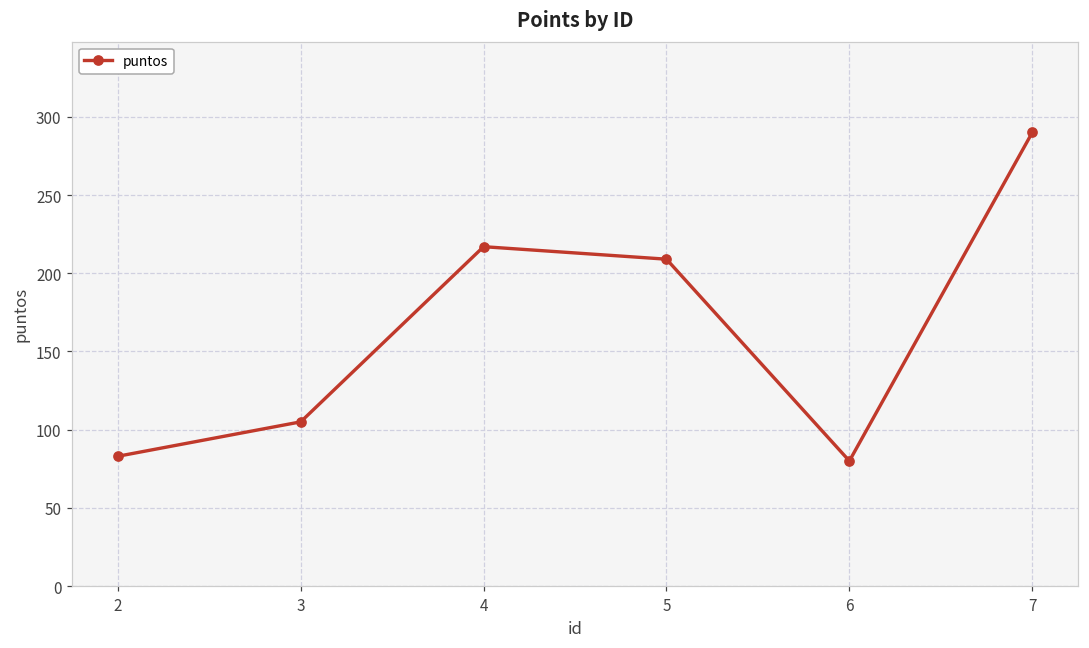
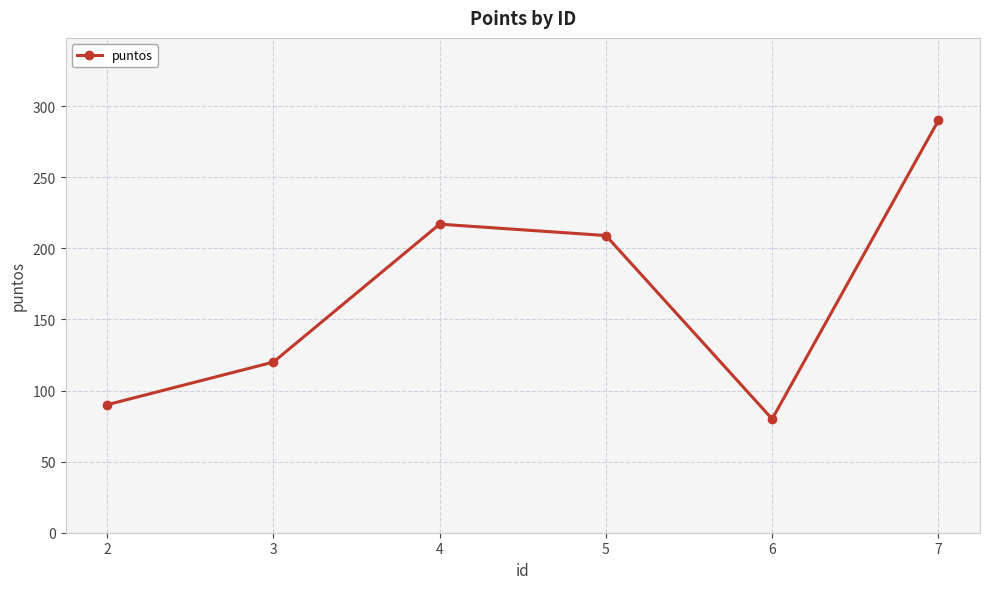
2: 83 -> 90
3: 105 -> 120
